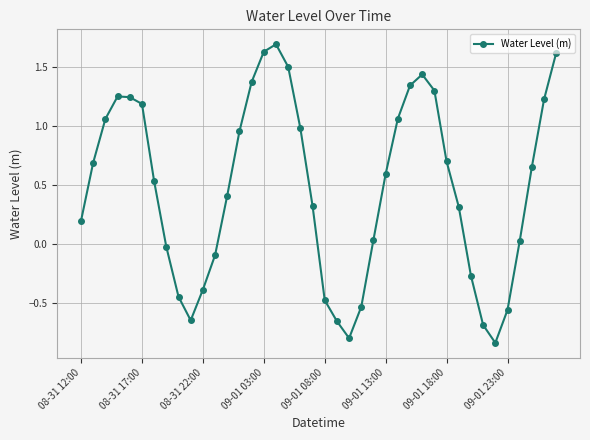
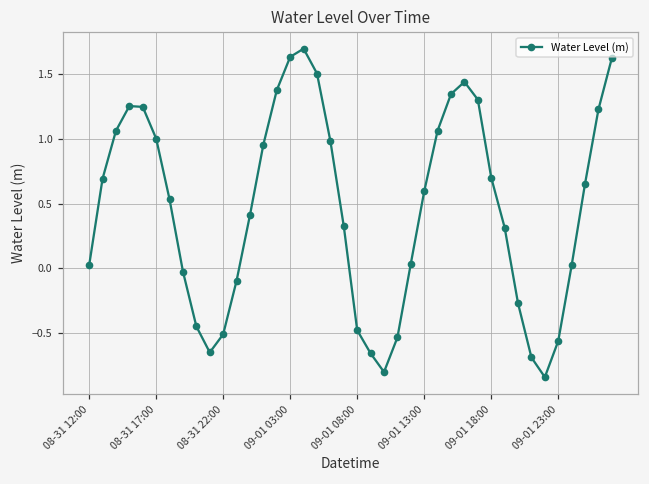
08-31 12:00: 0.20 -> 0.02
08-31 17:00: 1.19 -> 1.00
08-31 22:00: -0.39 -> -0.51
